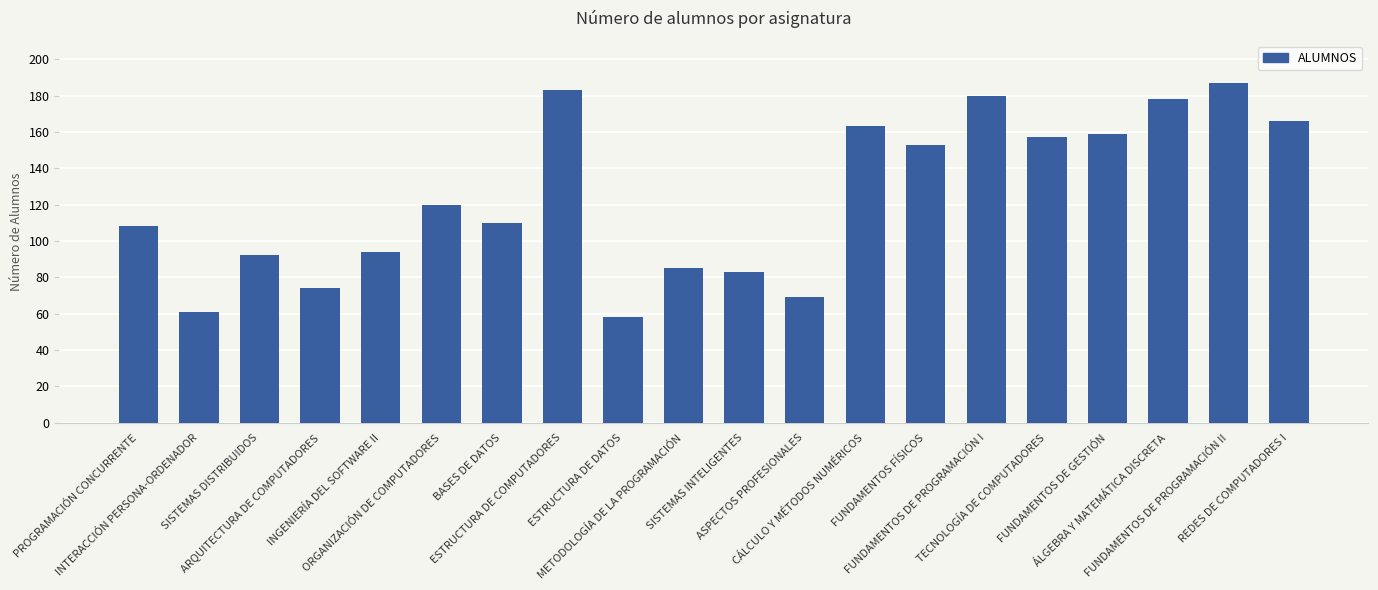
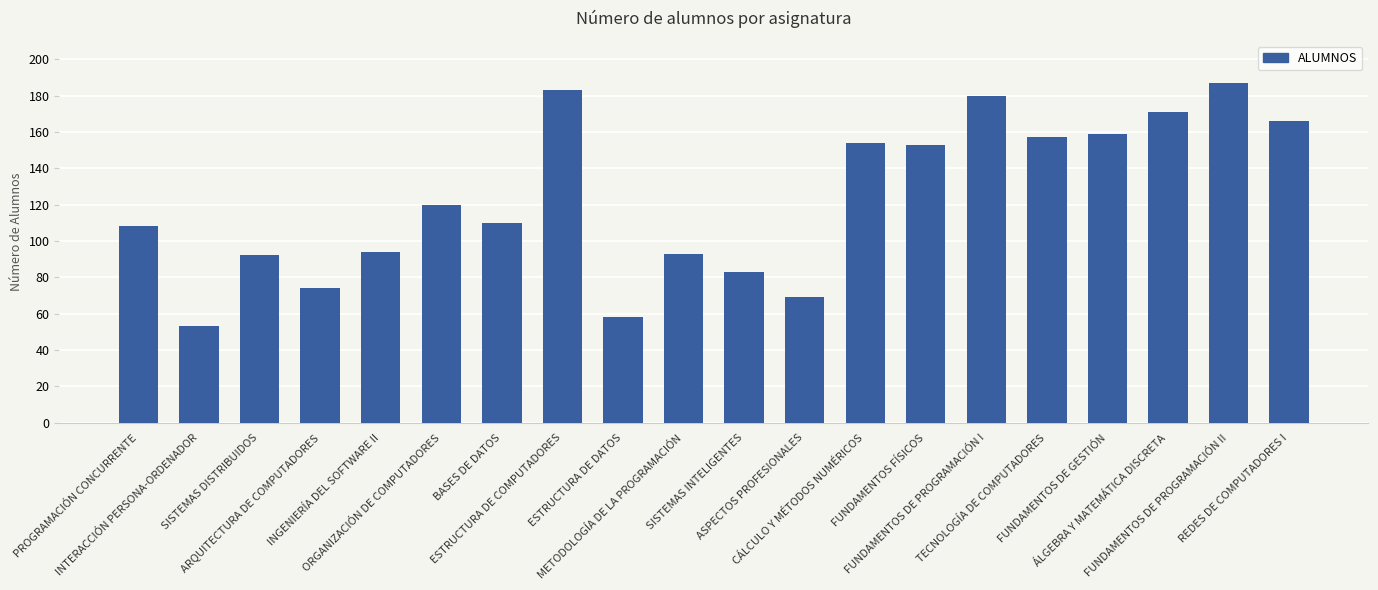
INTERACCIÓN PERSONA-ORDENADOR: 61 -> 53
METODOLOGÍA DE LA PROGRAMACIÓN: 85 -> 93
CÁLCULO Y MÉTODOS NUMÉRICOS: 163 -> 154
ÁLGEBRA Y MATEMÁTICA DISCRETA: 178 -> 171
